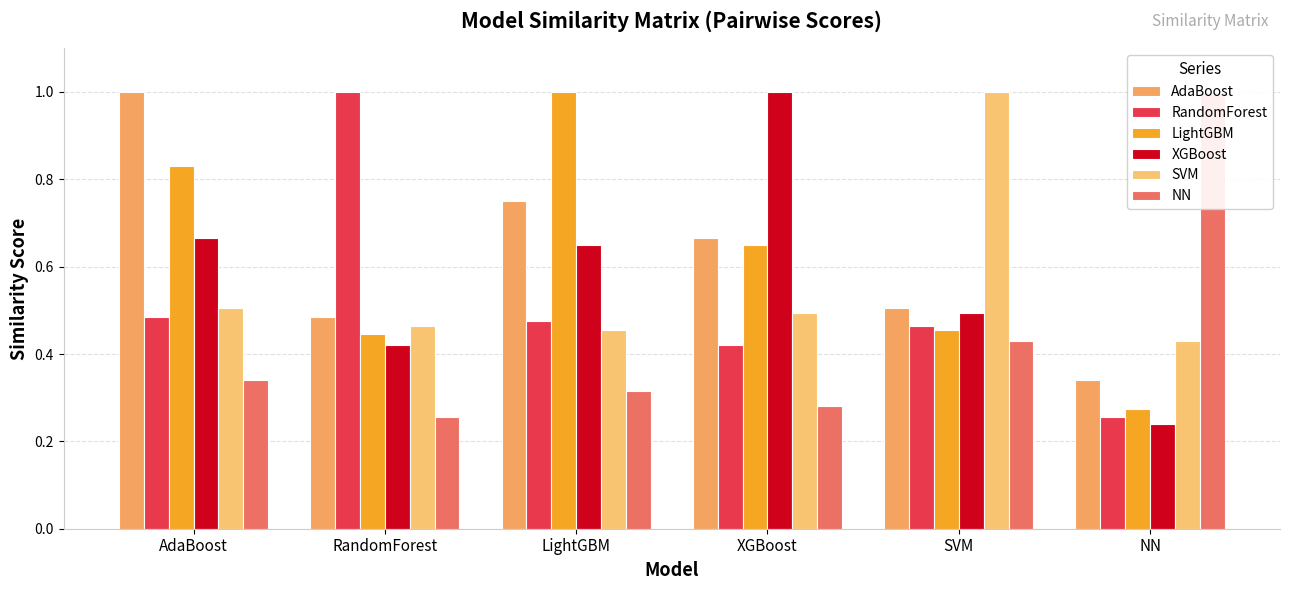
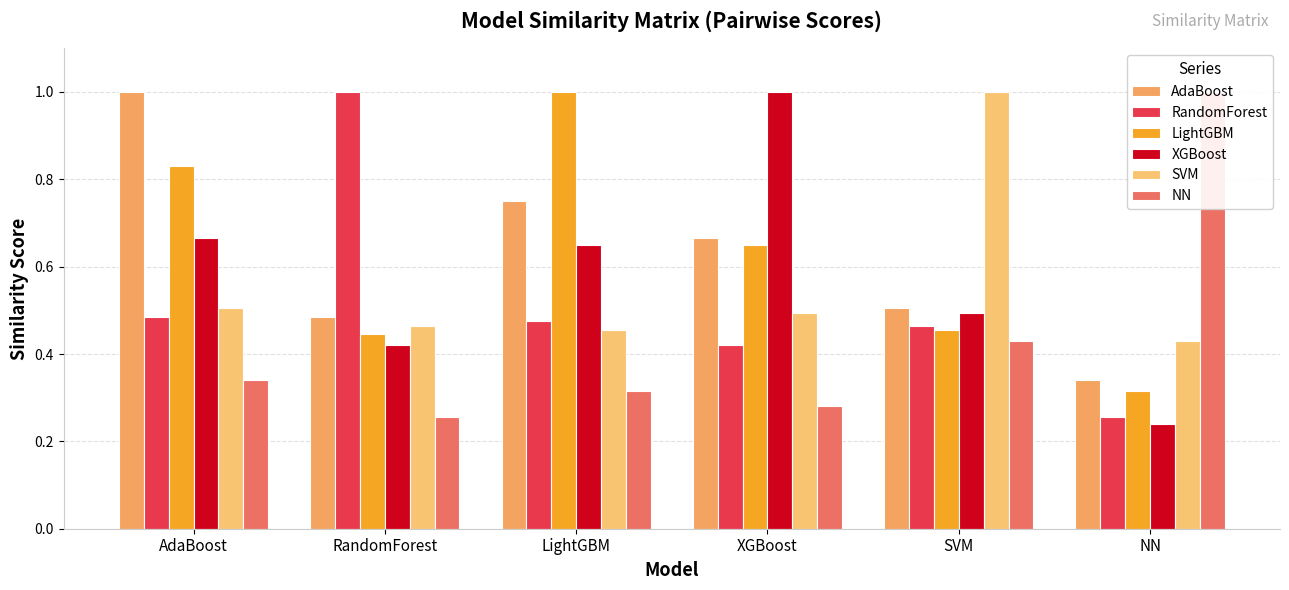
LightGBM, NN: 0.28 -> 0.32
